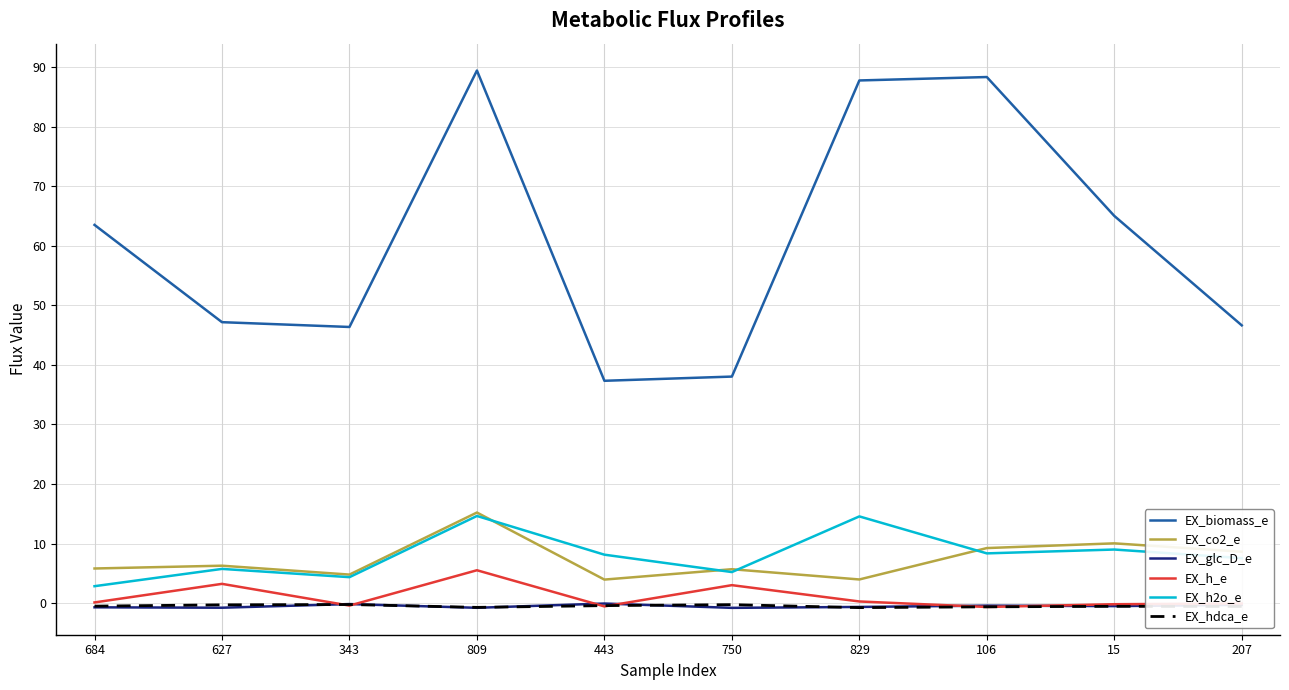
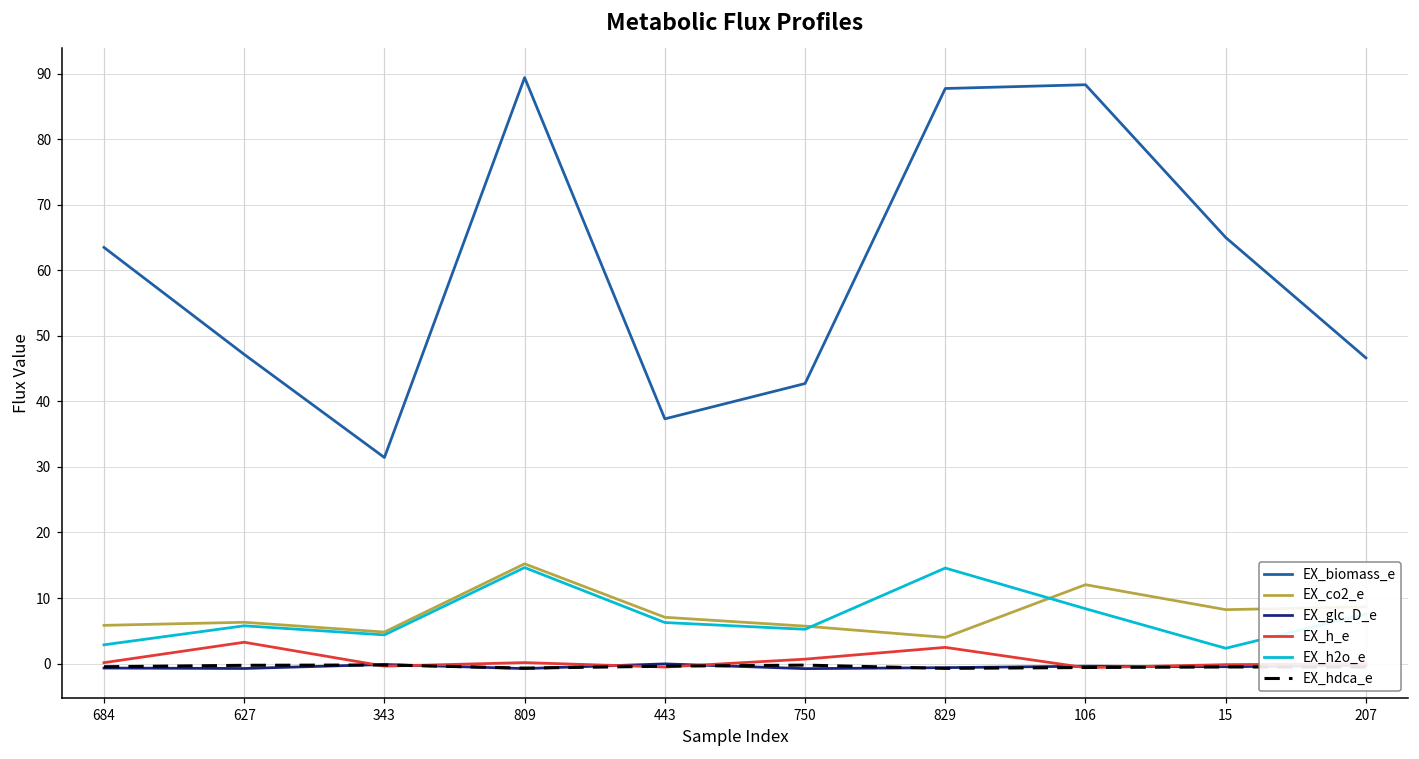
EX_biomass_e, 343: 46 -> 31
EX_h_e, 809: 6 -> 0
EX_co2_e, 443: 4 -> 7
EX_h2o_e, 443: 8 -> 6
EX_biomass_e, 750: 38 -> 43
EX_h_e, 750: 3 -> 1
EX_h_e, 829: 0 -> 2
EX_co2_e, 106: 9 -> 12
EX_co2_e, 15: 10 -> 8
EX_h2o_e, 15: 9 -> 2
